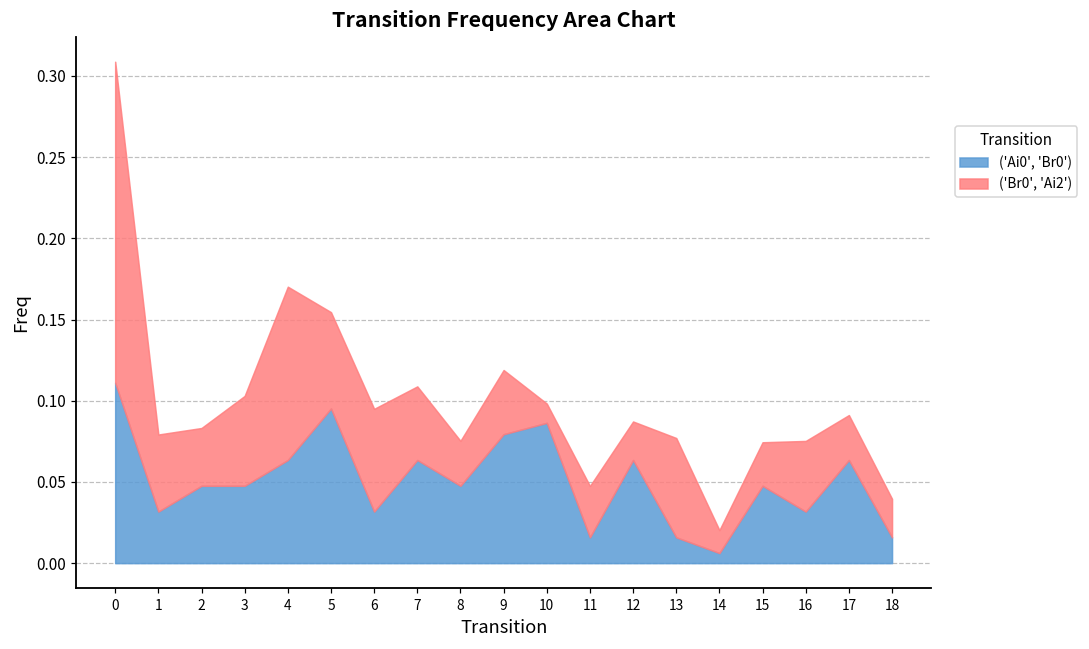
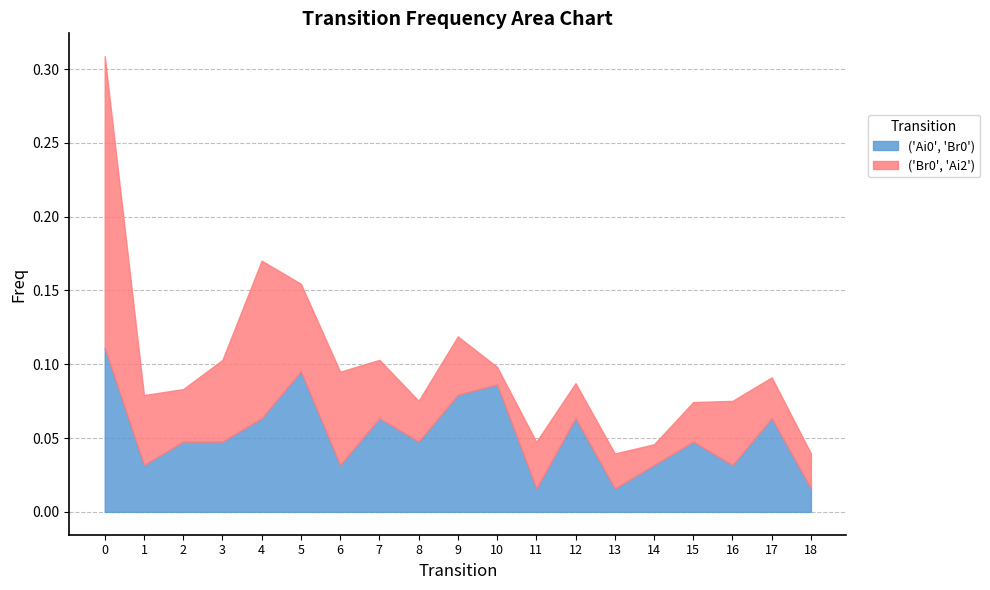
('Br0', 'Ai2'), 7: 0.045 -> 0.040
('Br0', 'Ai2'), 13: 0.061 -> 0.024
('Ai0', 'Br0'), 14: 0.006 -> 0.032
